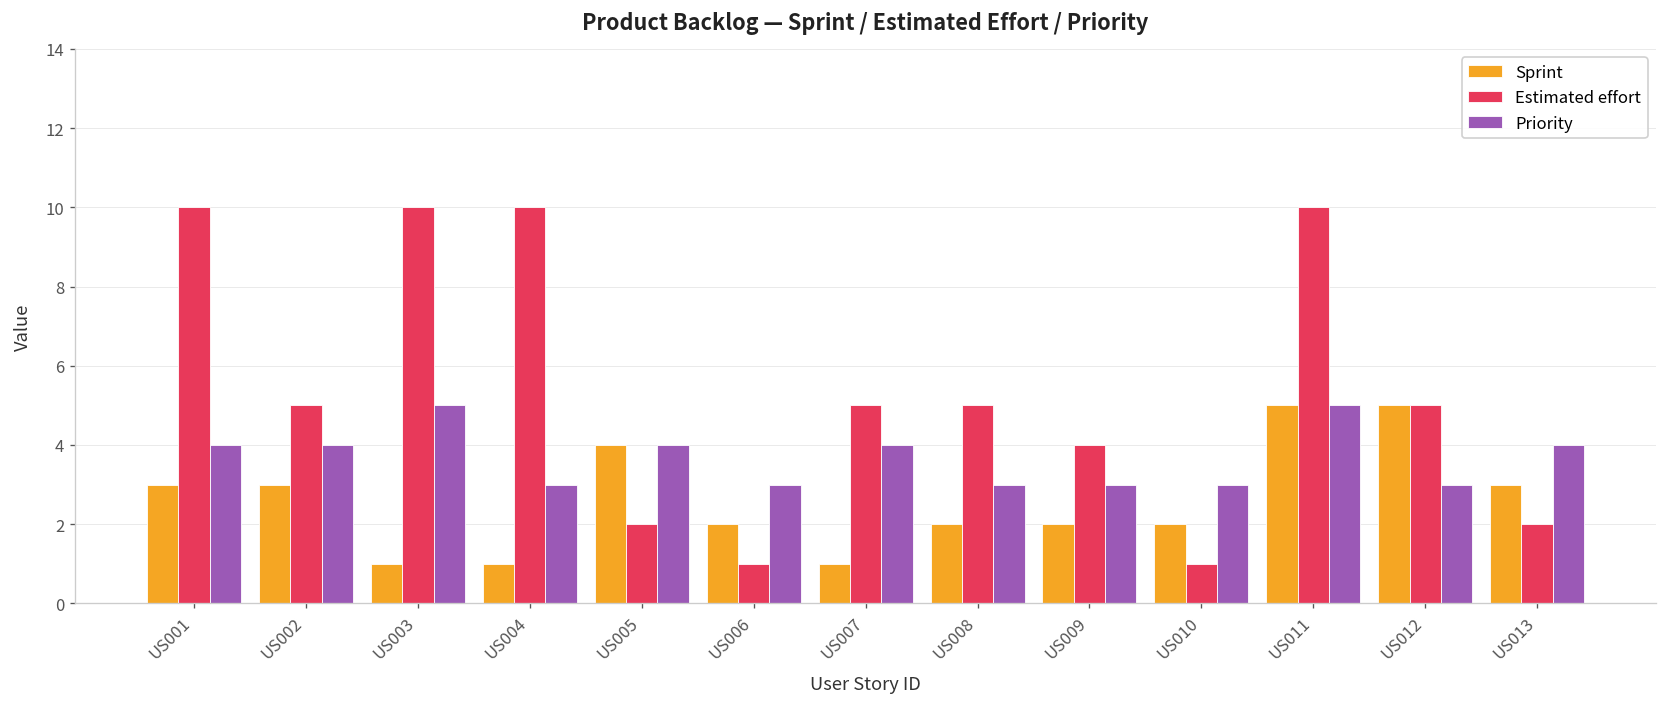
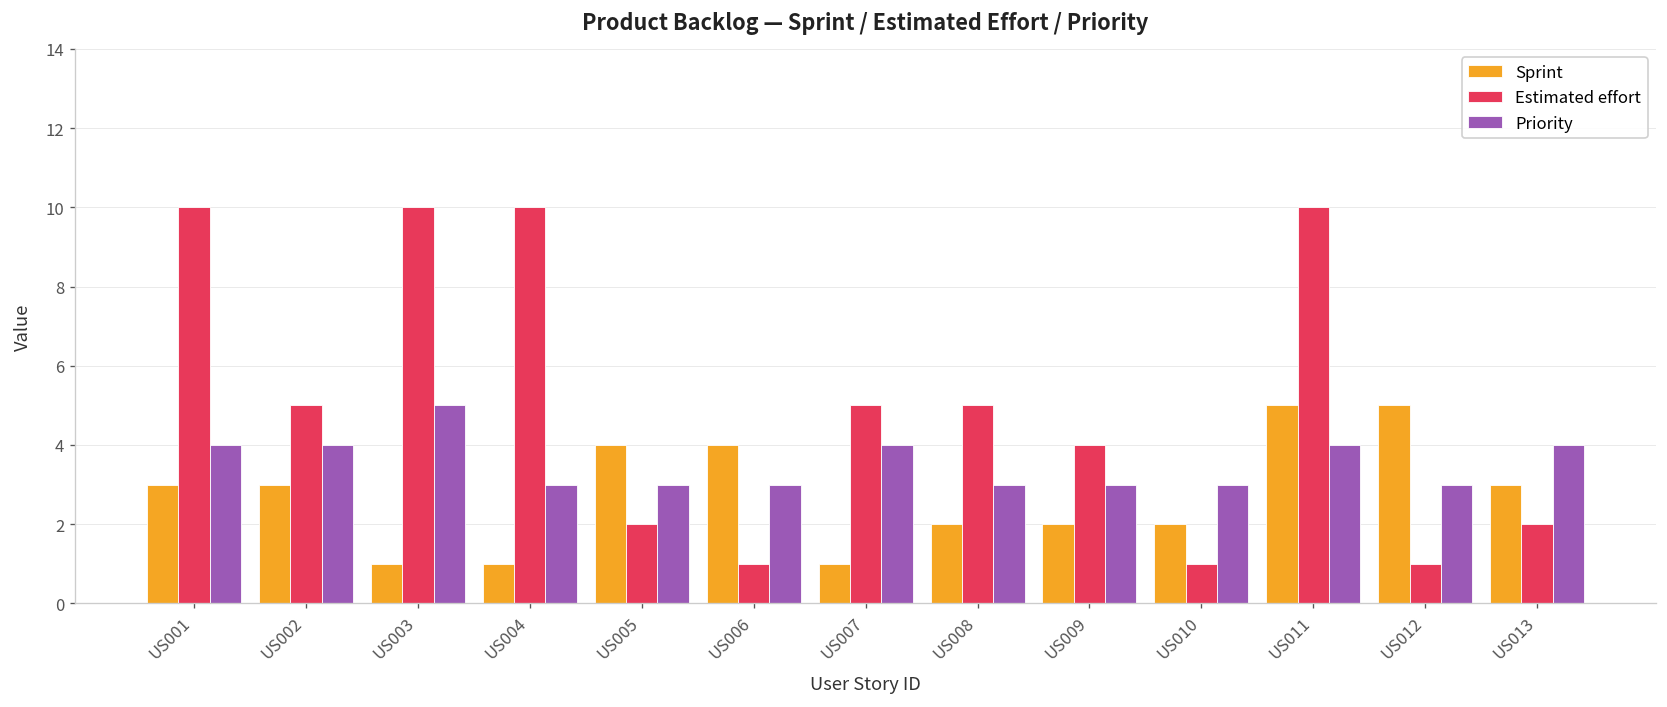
Priority, US005: 4 -> 3
Sprint, US006: 2 -> 4
Priority, US011: 5 -> 4
Estimated effort, US012: 5 -> 1
